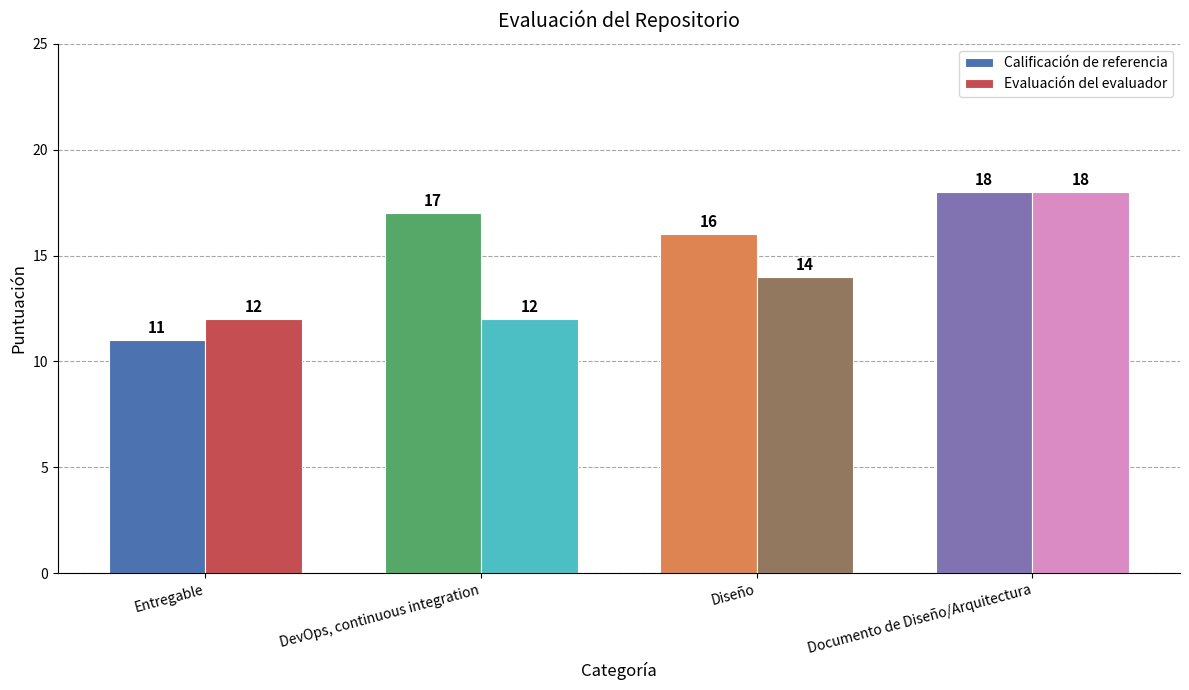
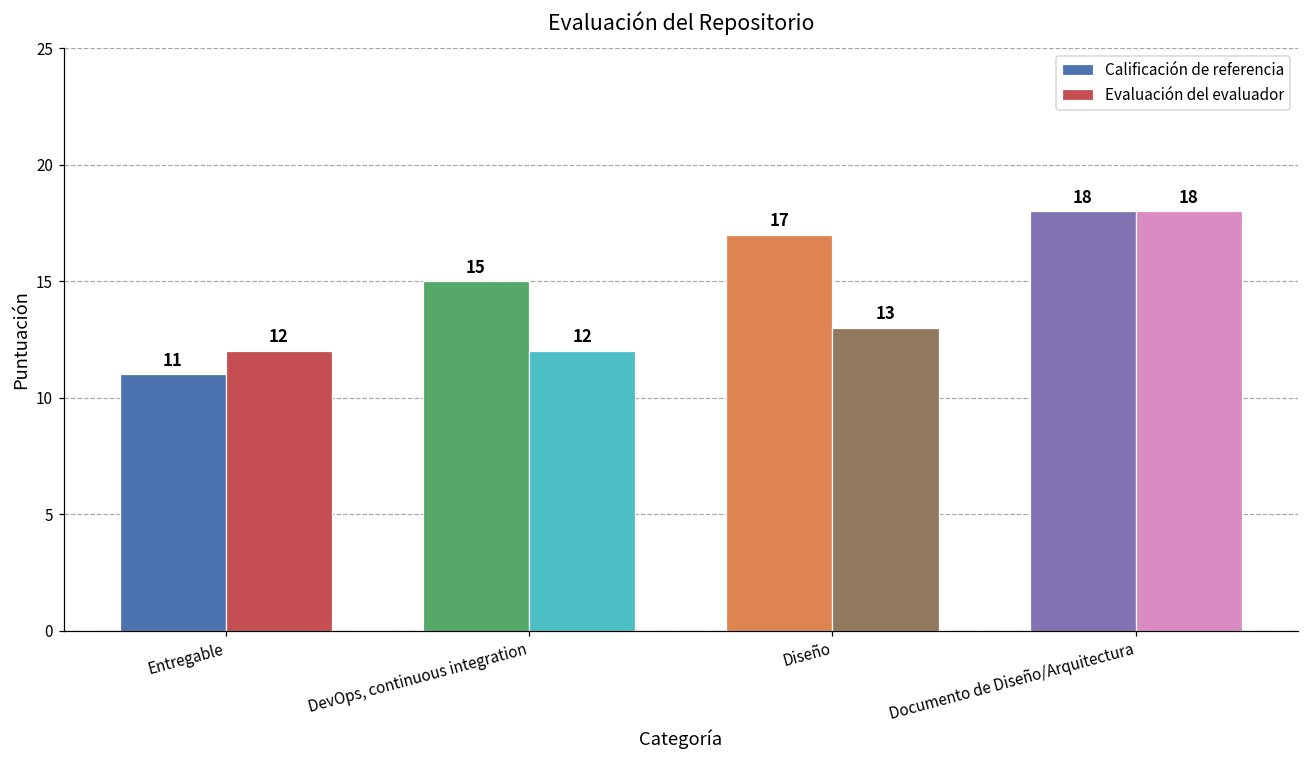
Calificación de referencia, DevOps, continuous integration: 17 -> 15
Calificación de referencia, Diseño: 16 -> 17
Evaluación del evaluador, Diseño: 14 -> 13
